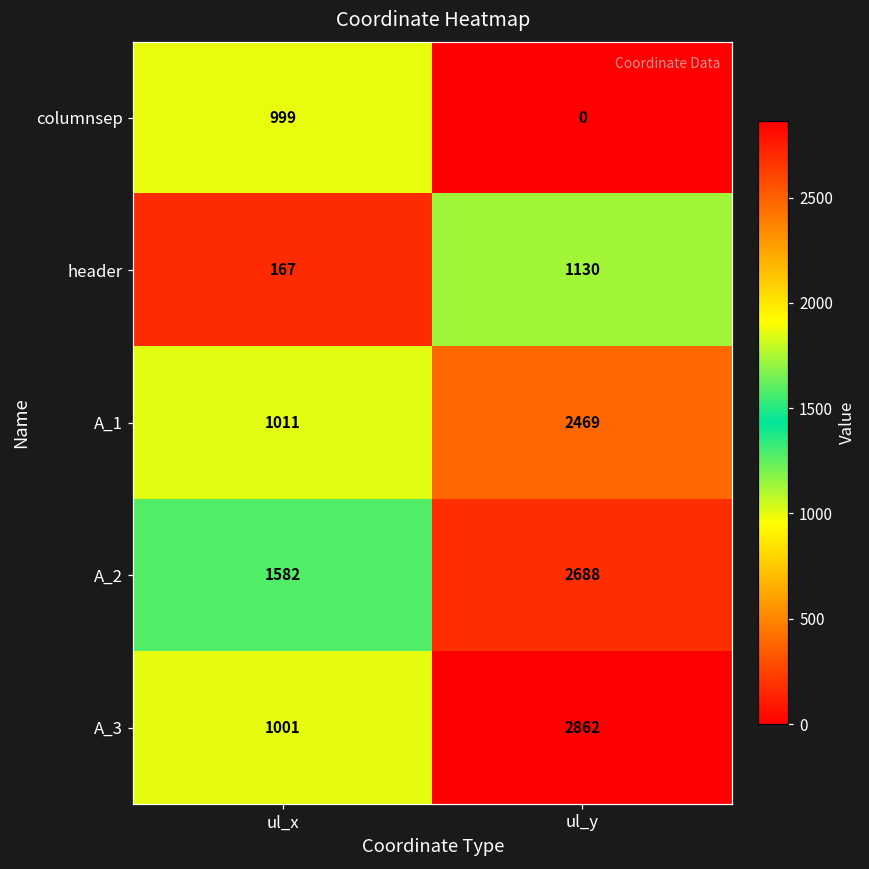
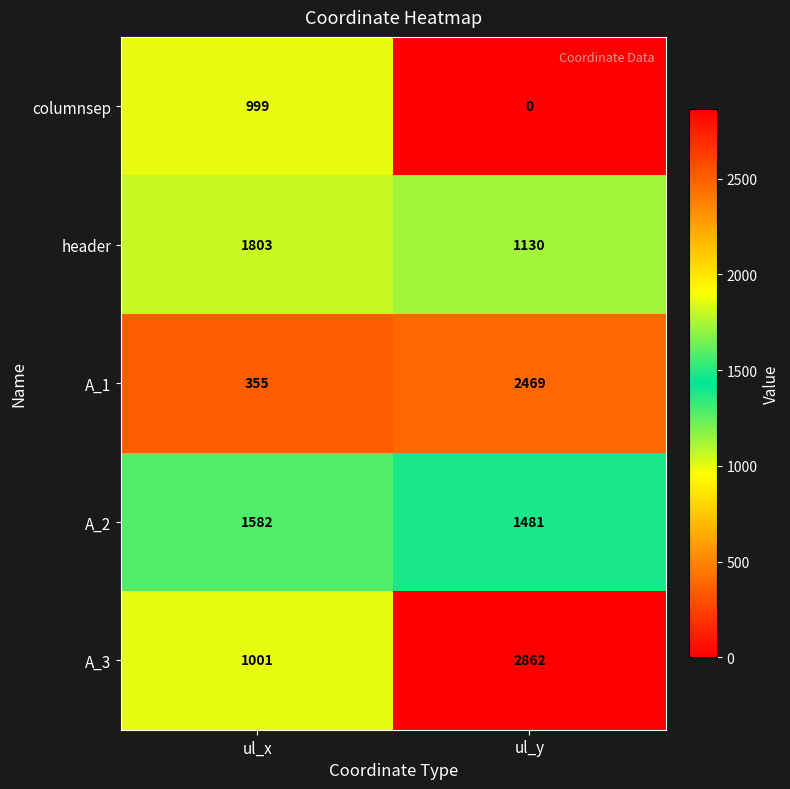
header, ul_x: 167 -> 1803
A_1, ul_x: 1011 -> 355
A_2, ul_y: 2688 -> 1481
